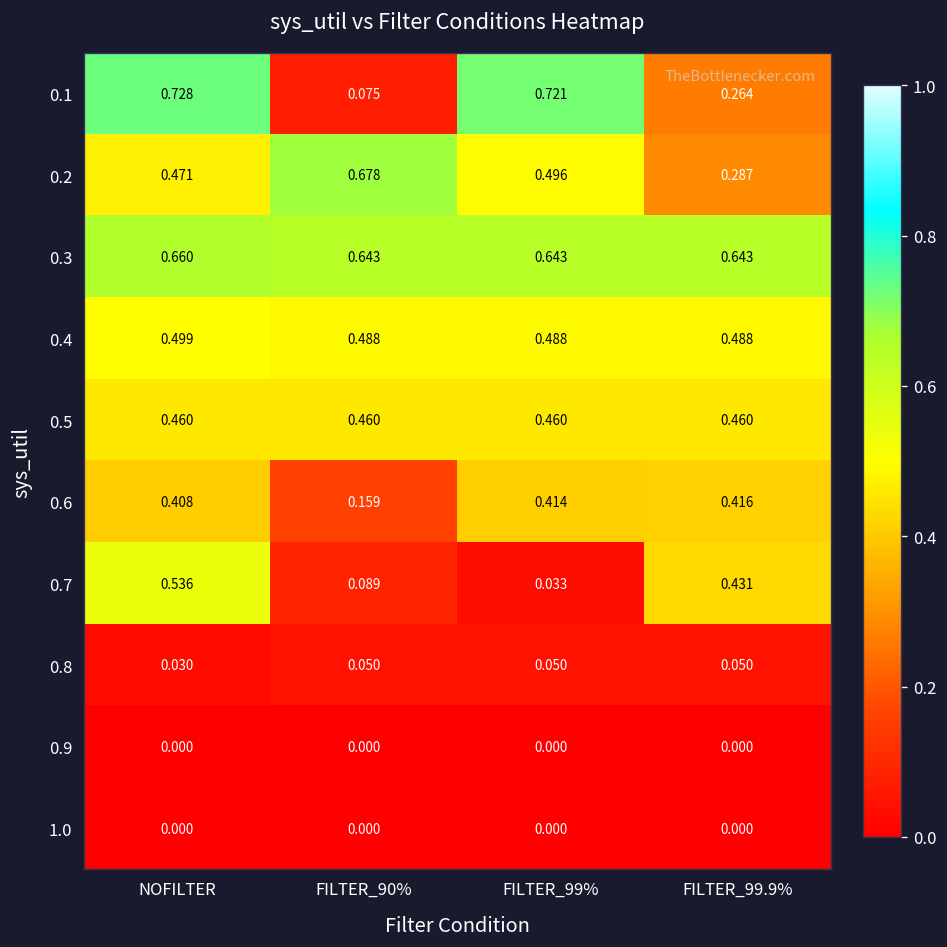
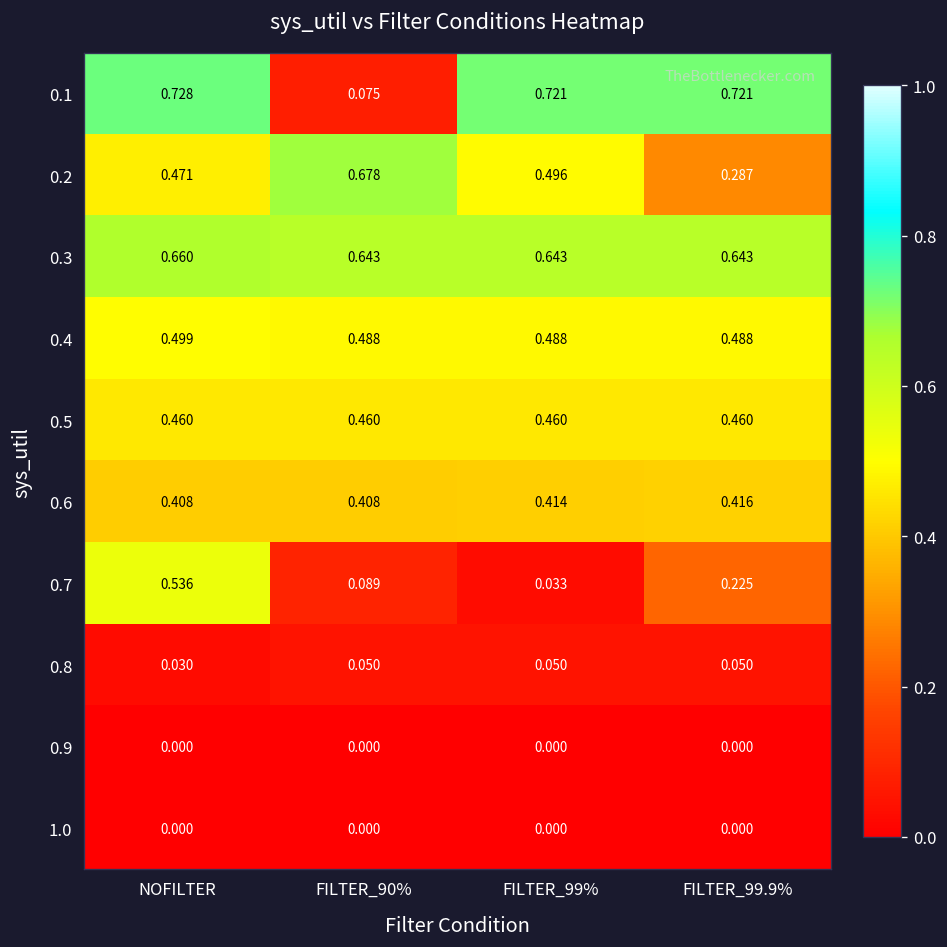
0.1, FILTER_99.9%: 0.264 -> 0.721
0.6, FILTER_90%: 0.159 -> 0.408
0.7, FILTER_99.9%: 0.431 -> 0.225
